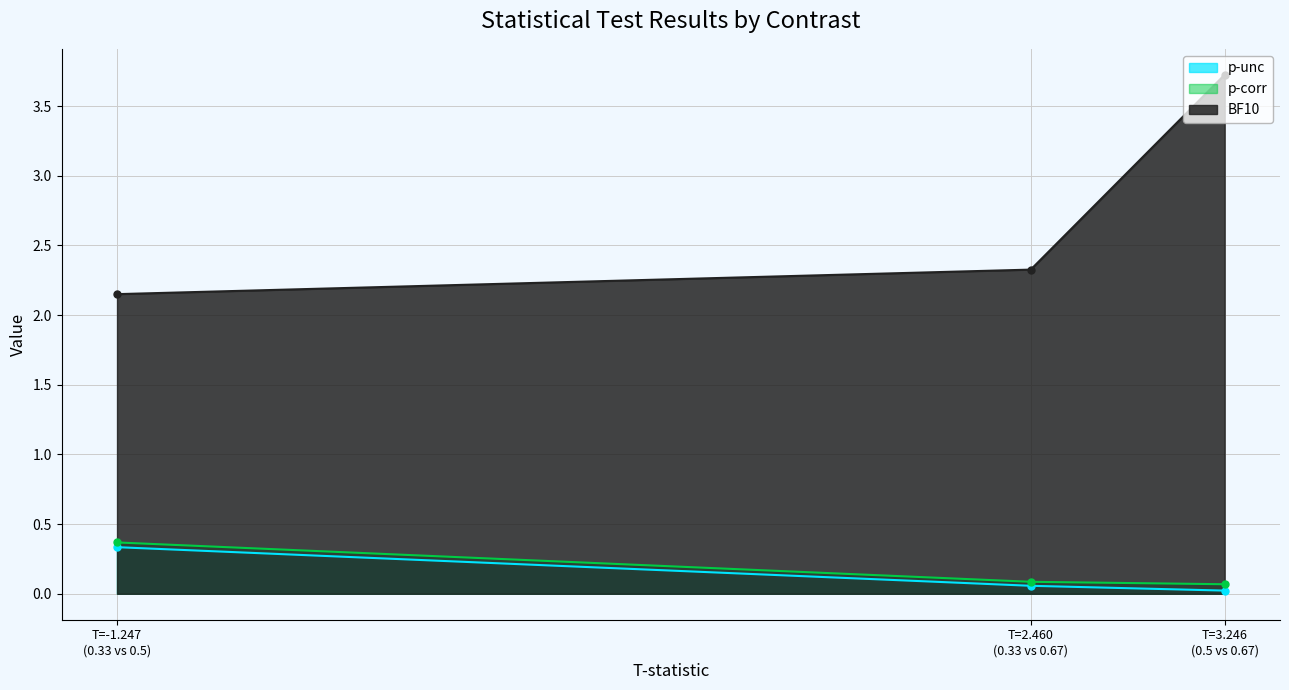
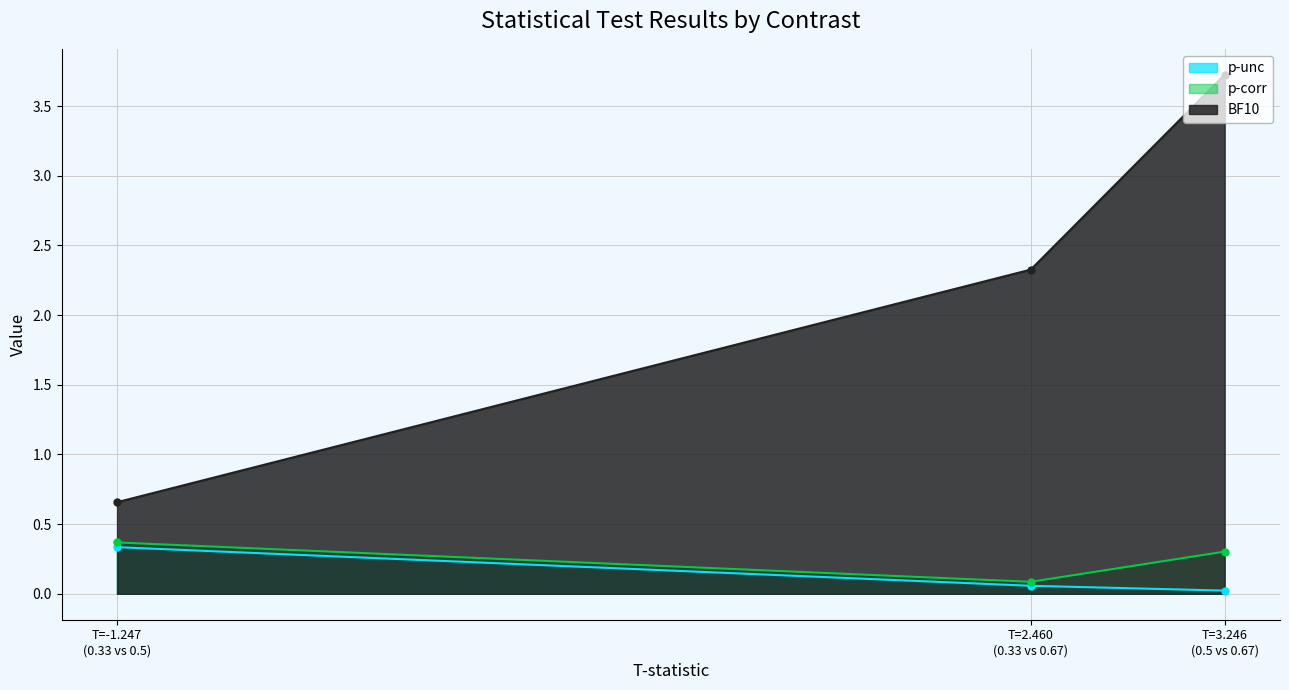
BF10, T=-1.247 (0.33 vs 0.5): 2.15 -> 0.66
p-corr, T=3.246 (0.5 vs 0.67): 0.07 -> 0.30
